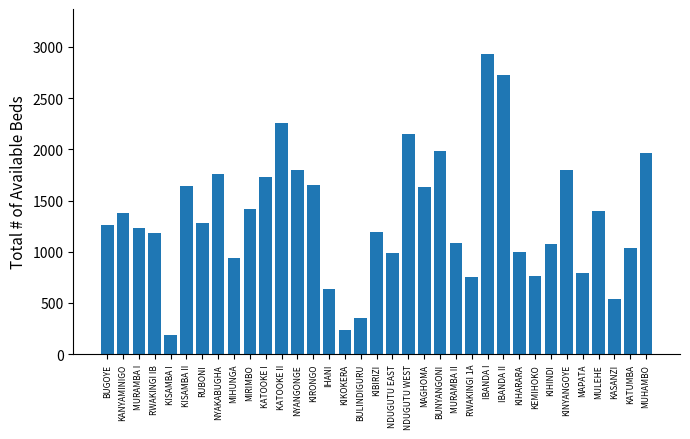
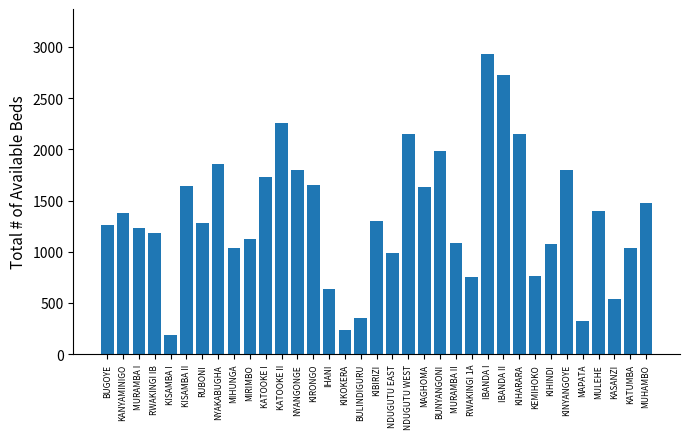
NYAKABUGHA: 1760 -> 1850
MIHUNGA: 940 -> 1040
MIRIMBO: 1420 -> 1120
KIBIRIZI: 1190 -> 1300
KIHARARA: 990 -> 2150
MAPATA: 790 -> 320
MUHAMBO: 1960 -> 1470
